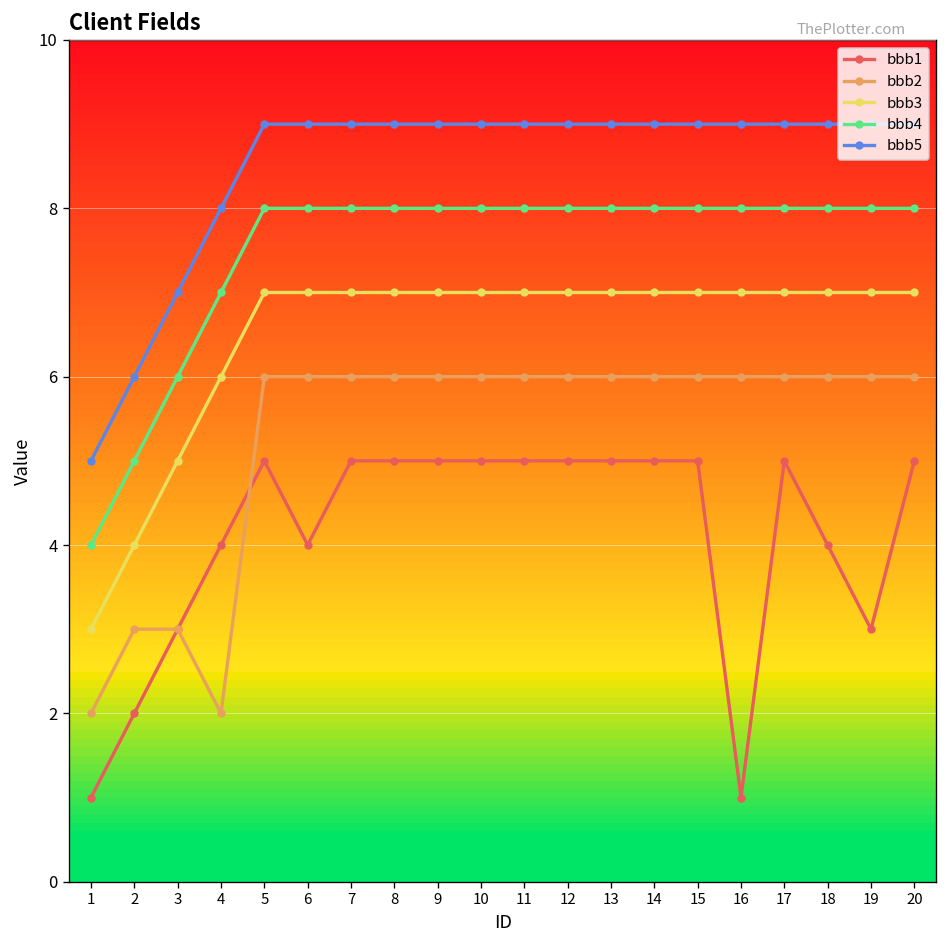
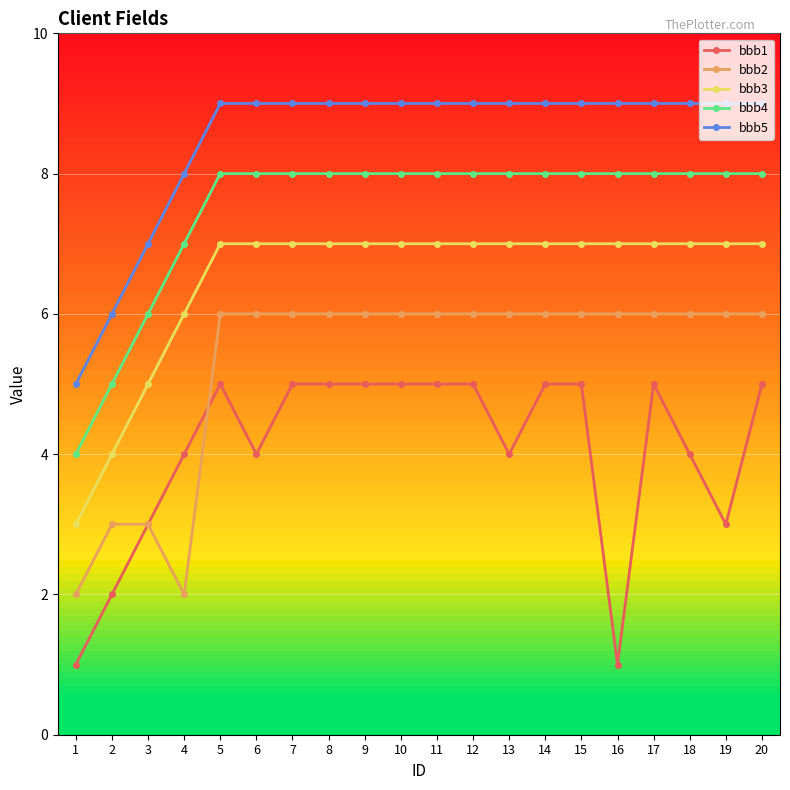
bbb1, 13: 5 -> 4
